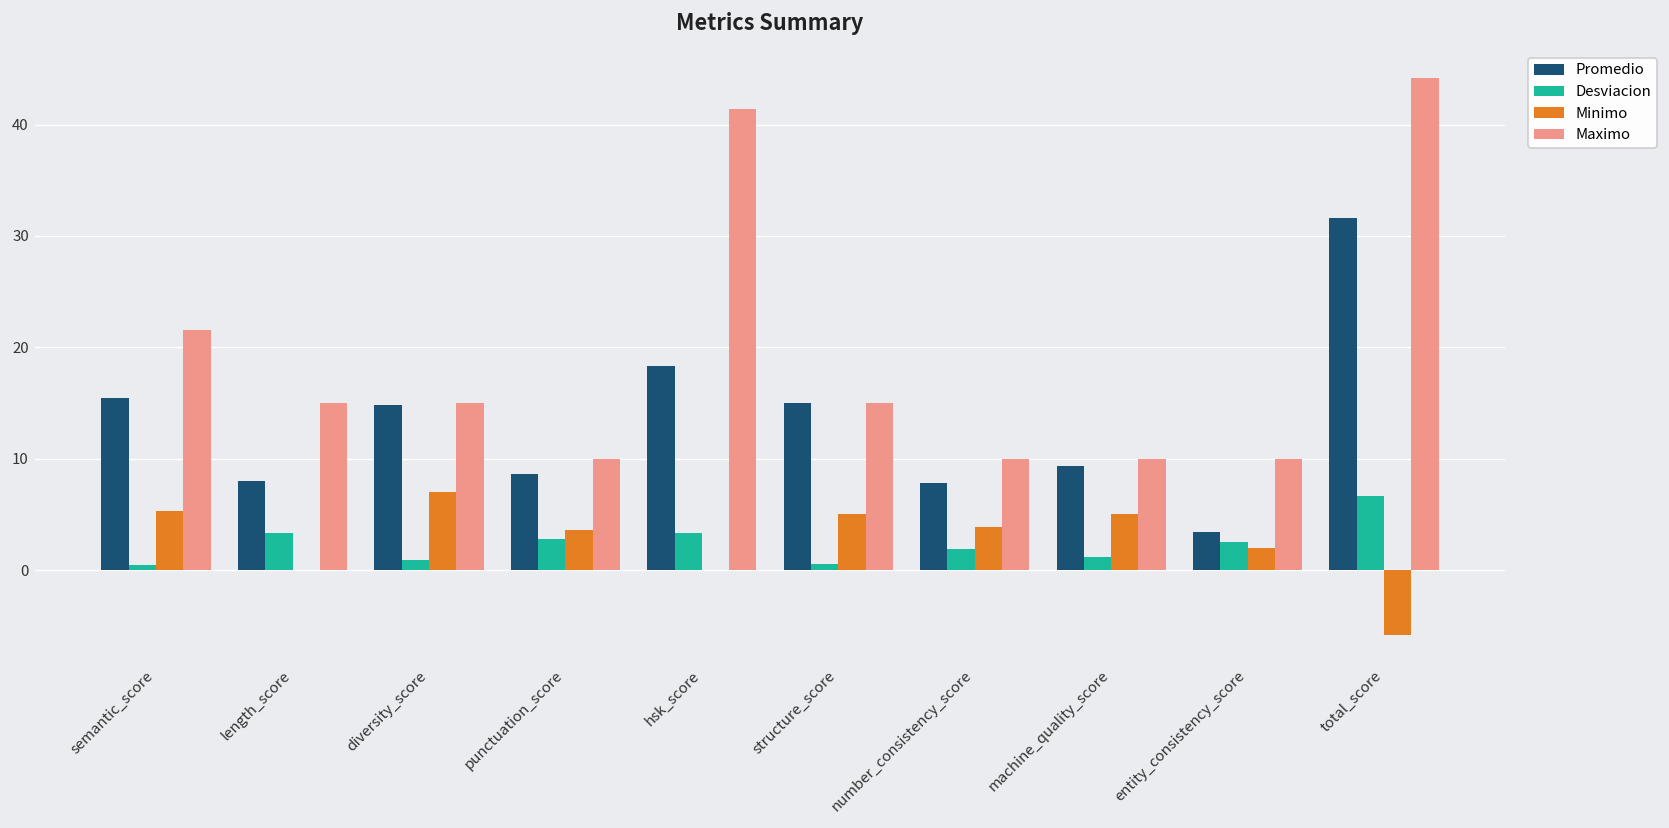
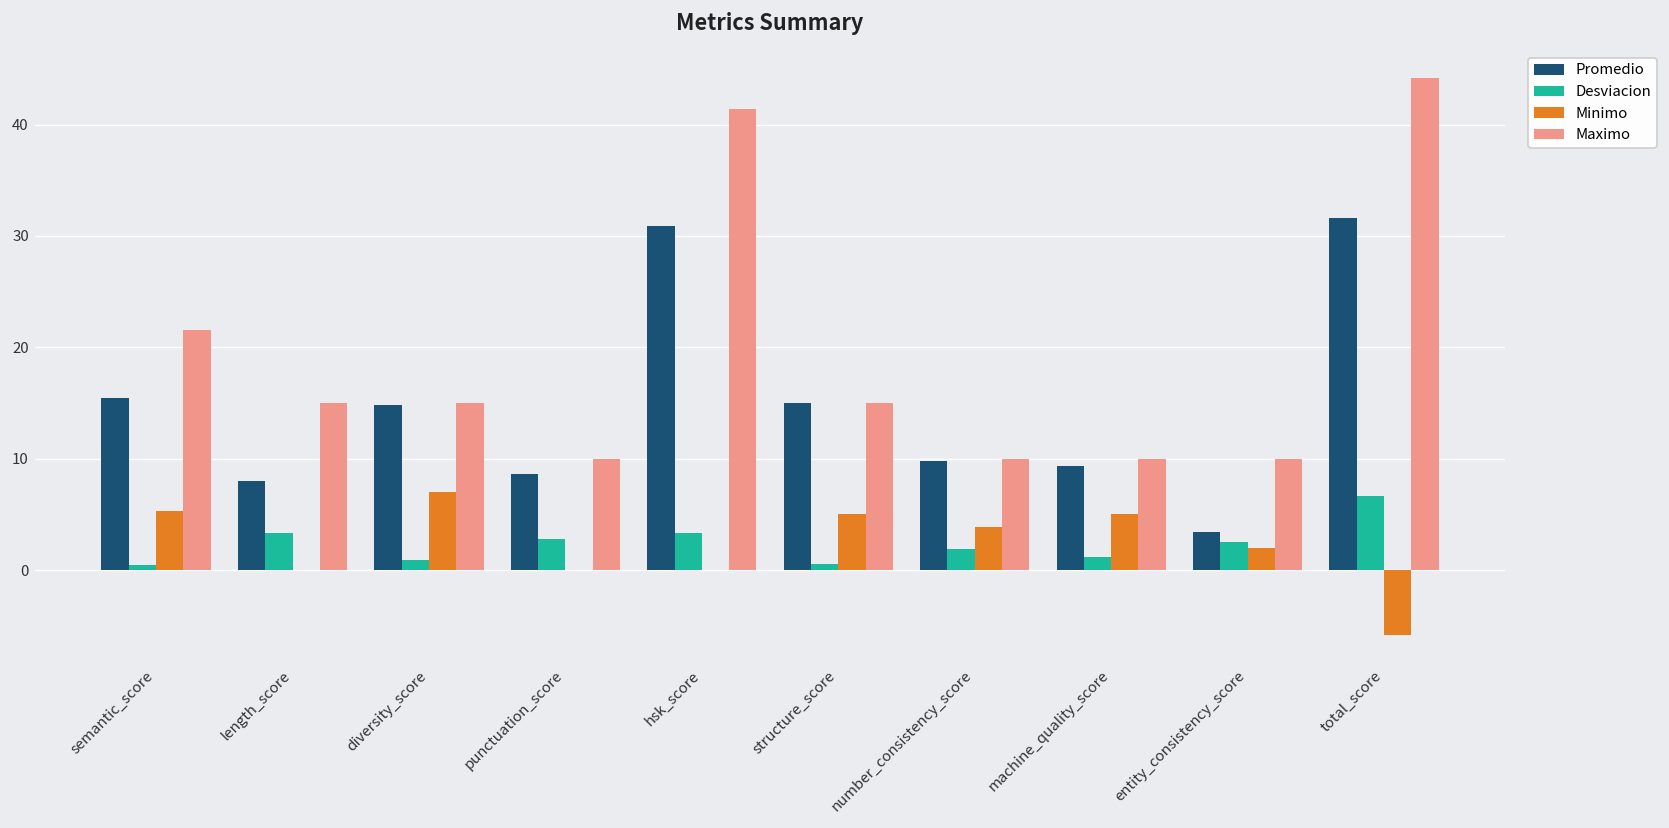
Minimo, punctuation_score: 4 -> 0
Promedio, hsk_score: 18 -> 31
Promedio, number_consistency_score: 8 -> 10
